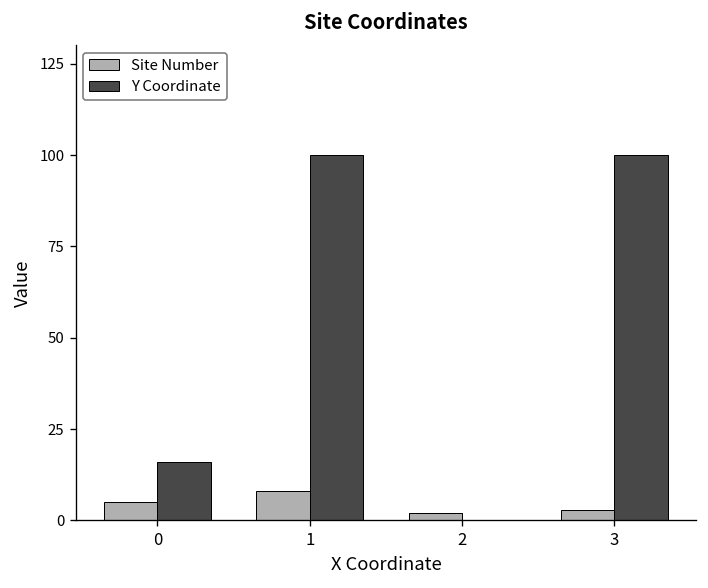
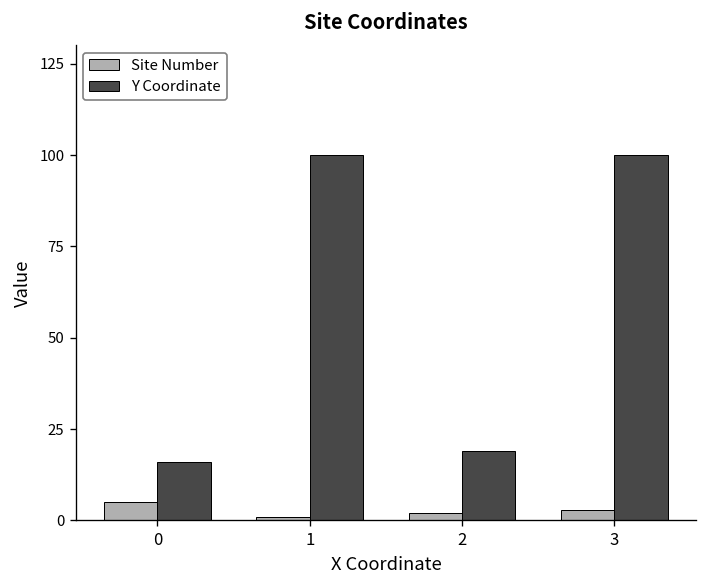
Site Number, 1: 8 -> 1
Y Coordinate, 2: 0 -> 19
